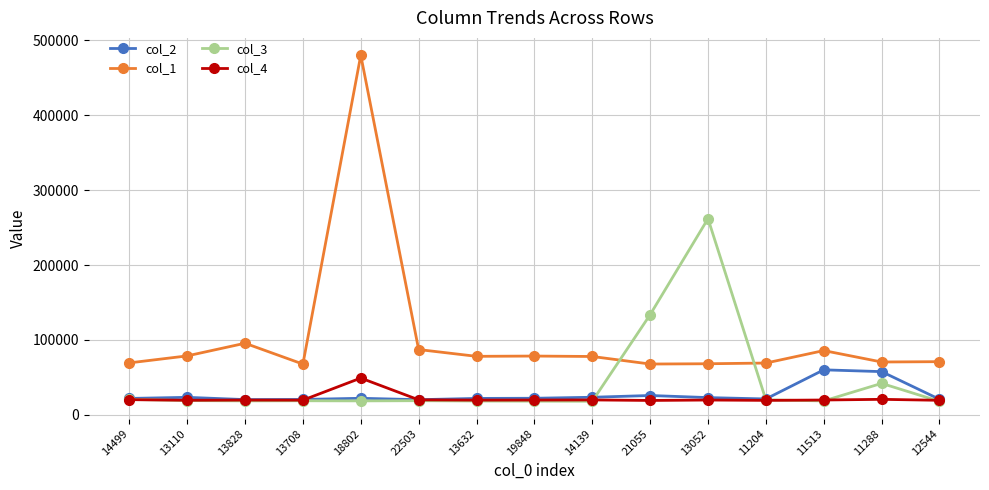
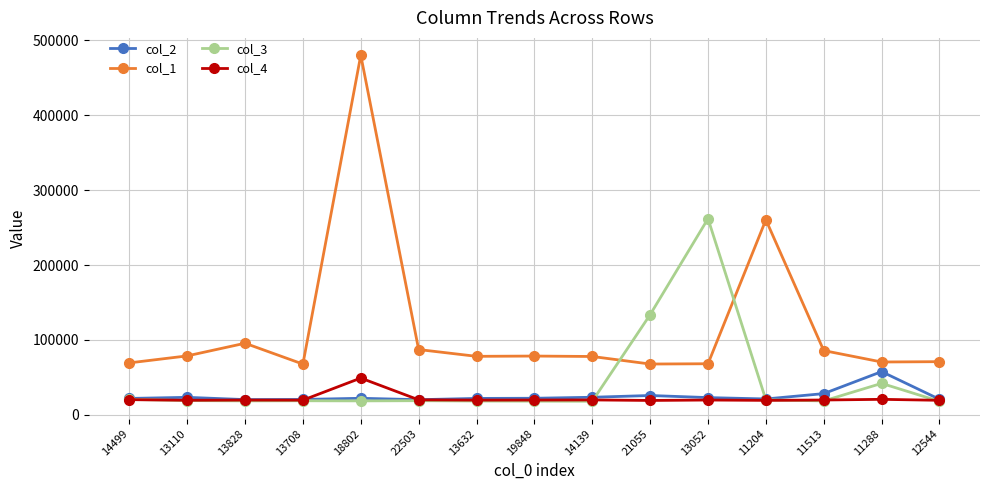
col_1, 11204: 70000 -> 260000
col_2, 11513: 60000 -> 30000
